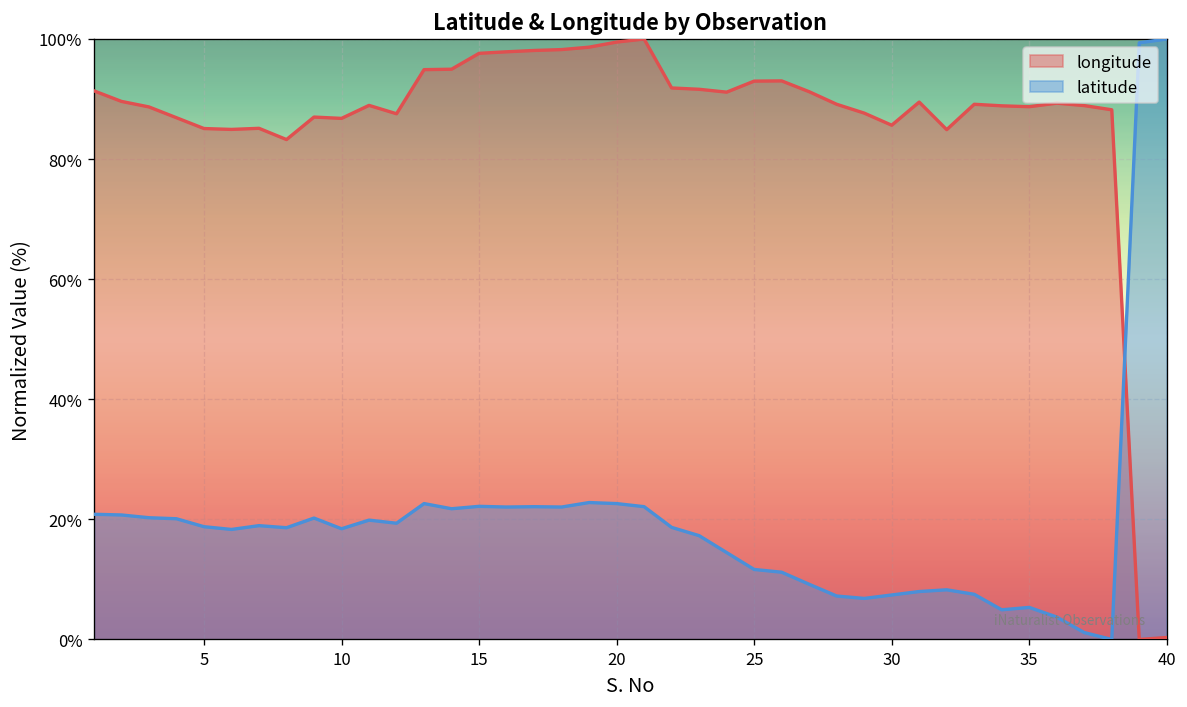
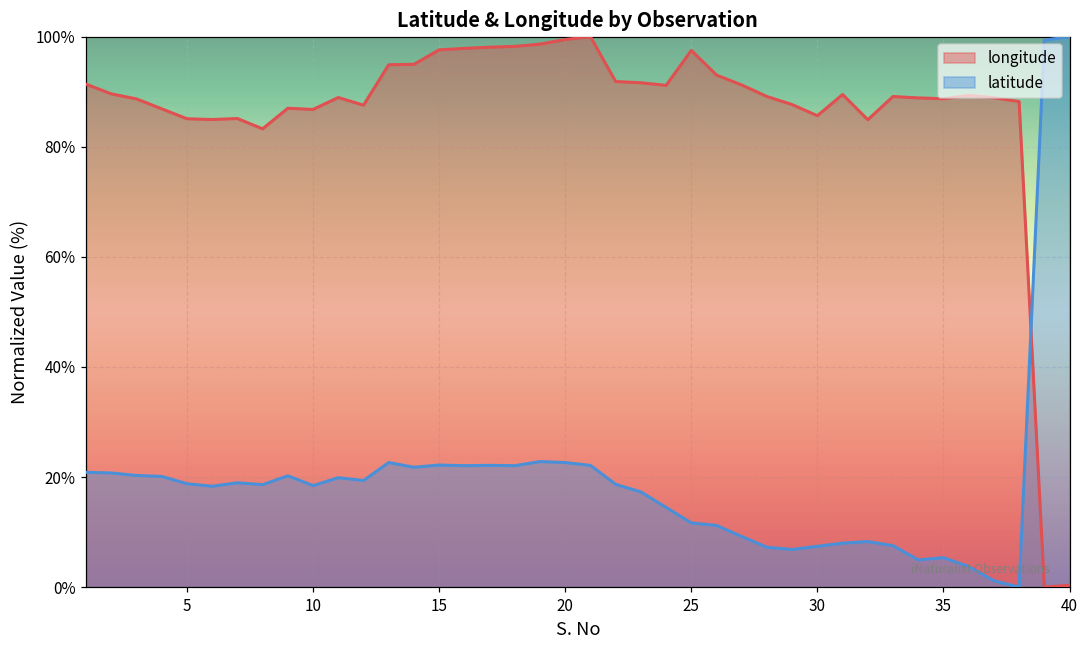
longitude, 25: 93% -> 98%
